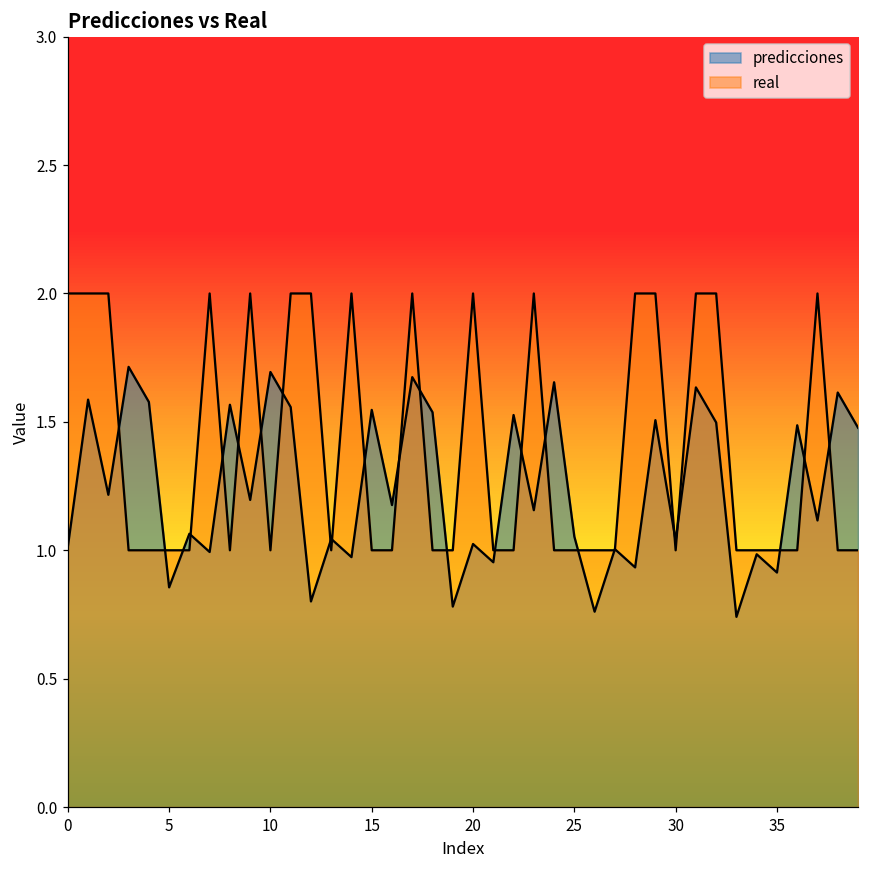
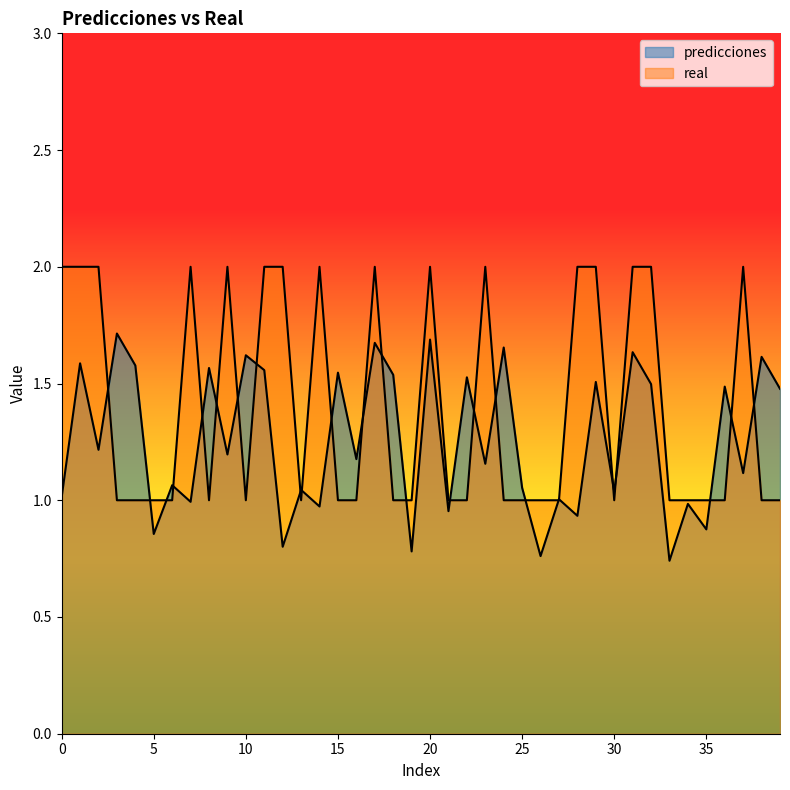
predicciones, 10: 1.69 -> 1.62
predicciones, 20: 1.02 -> 1.69
predicciones, 35: 0.91 -> 0.88
